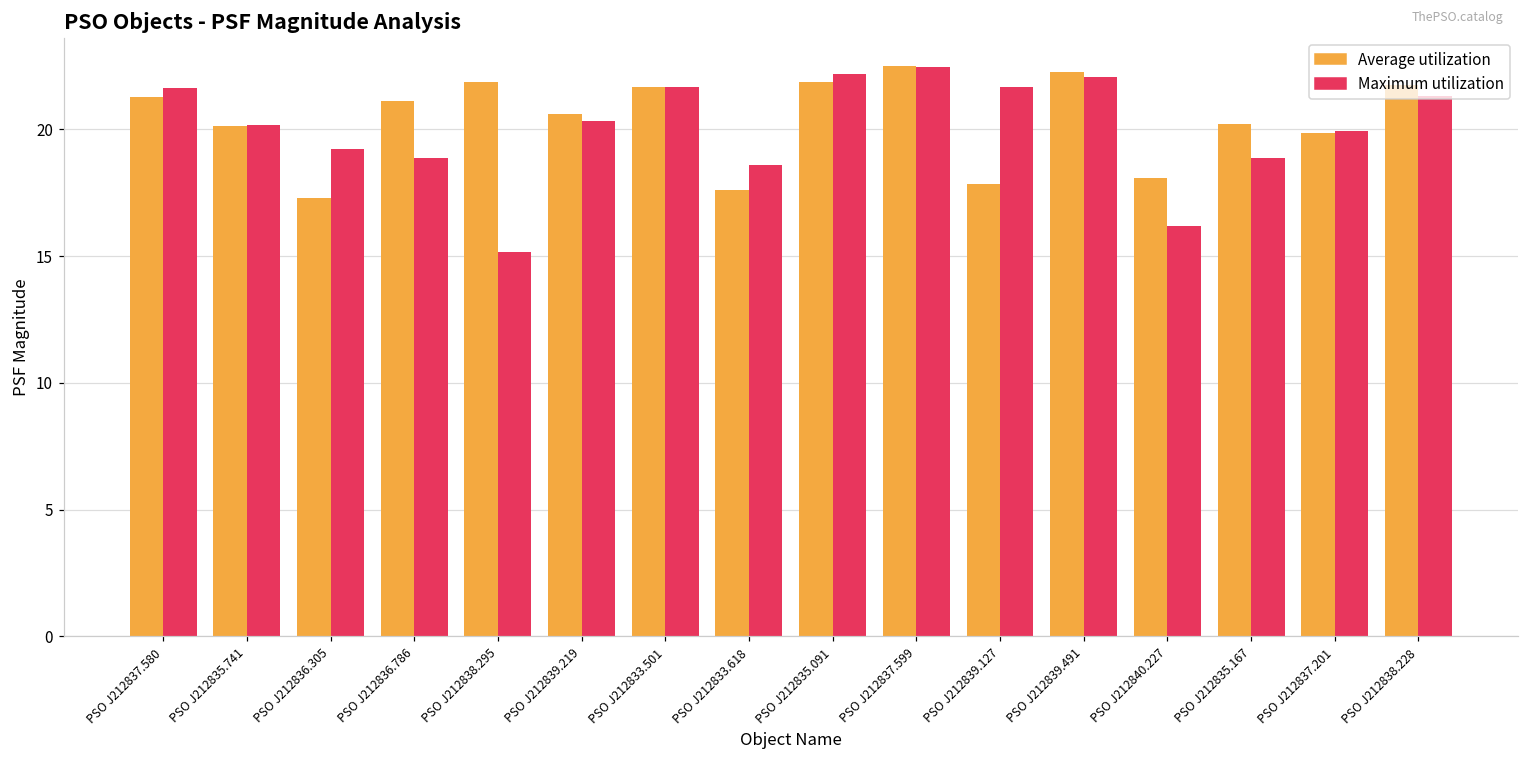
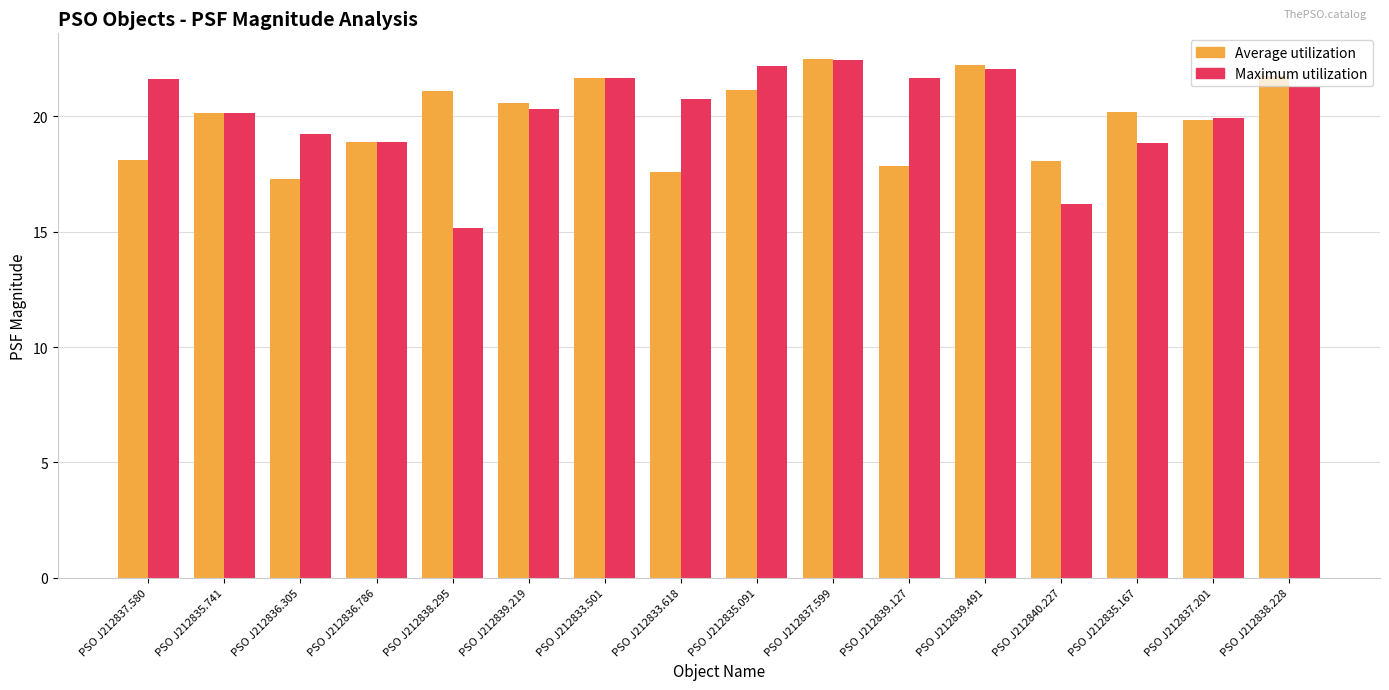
Average utilization, PSO J212837.580: 21.2 -> 18.1
Average utilization, PSO J212836.786: 21.1 -> 18.9
Average utilization, PSO J212838.295: 21.8 -> 21.1
Maximum utilization, PSO J212833.618: 18.6 -> 20.8
Average utilization, PSO J212835.091: 21.9 -> 21.1
